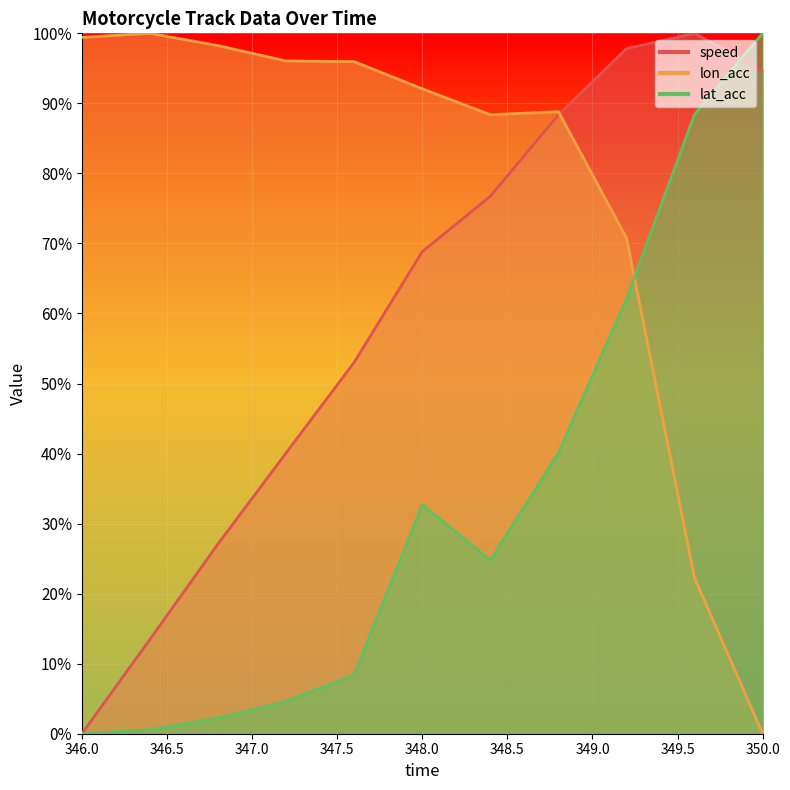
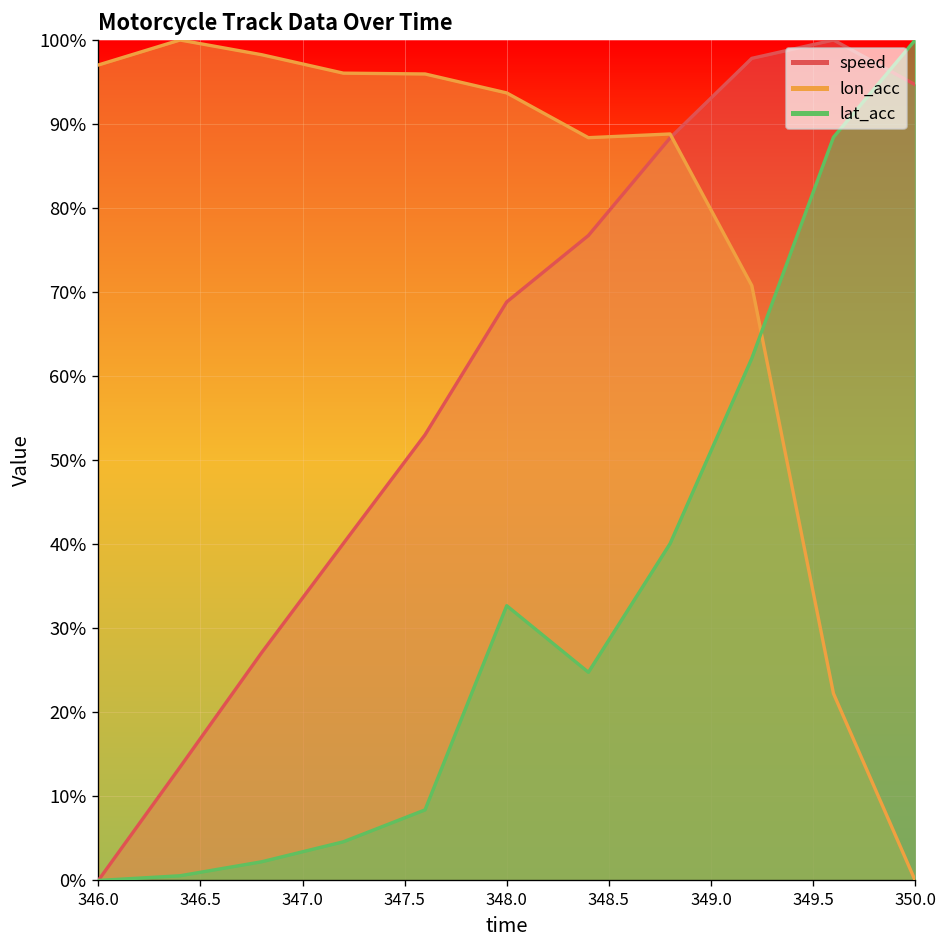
lon_acc, 346.0: 99% -> 97%
lon_acc, 348.0: 92% -> 94%
